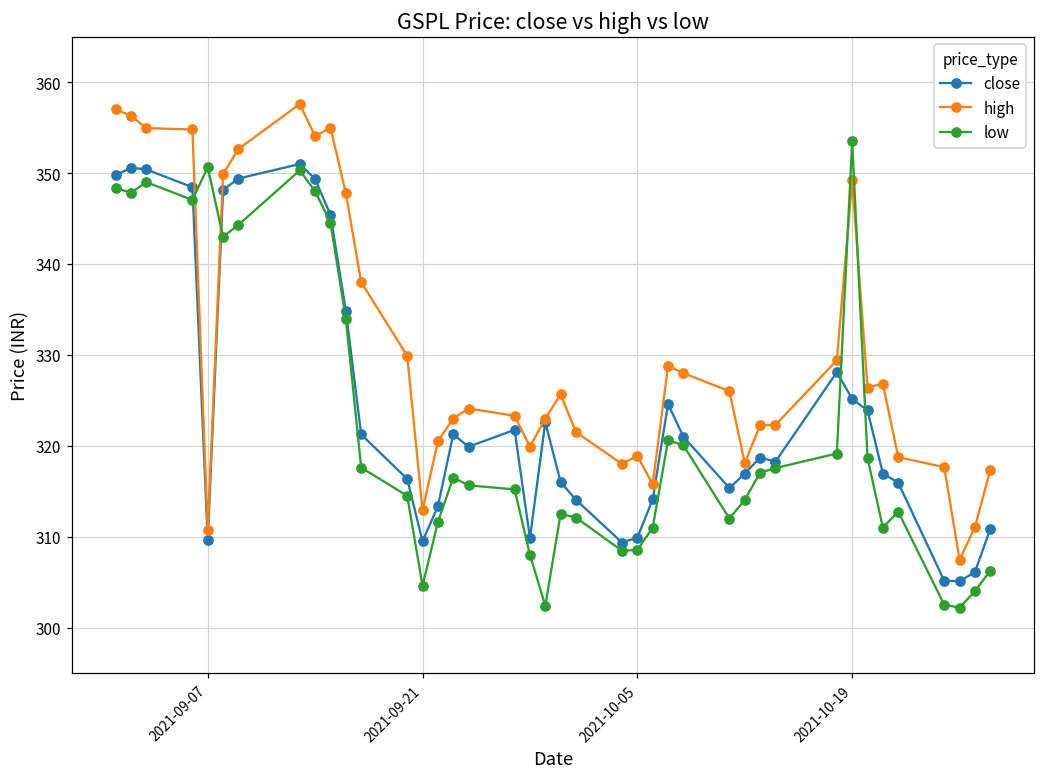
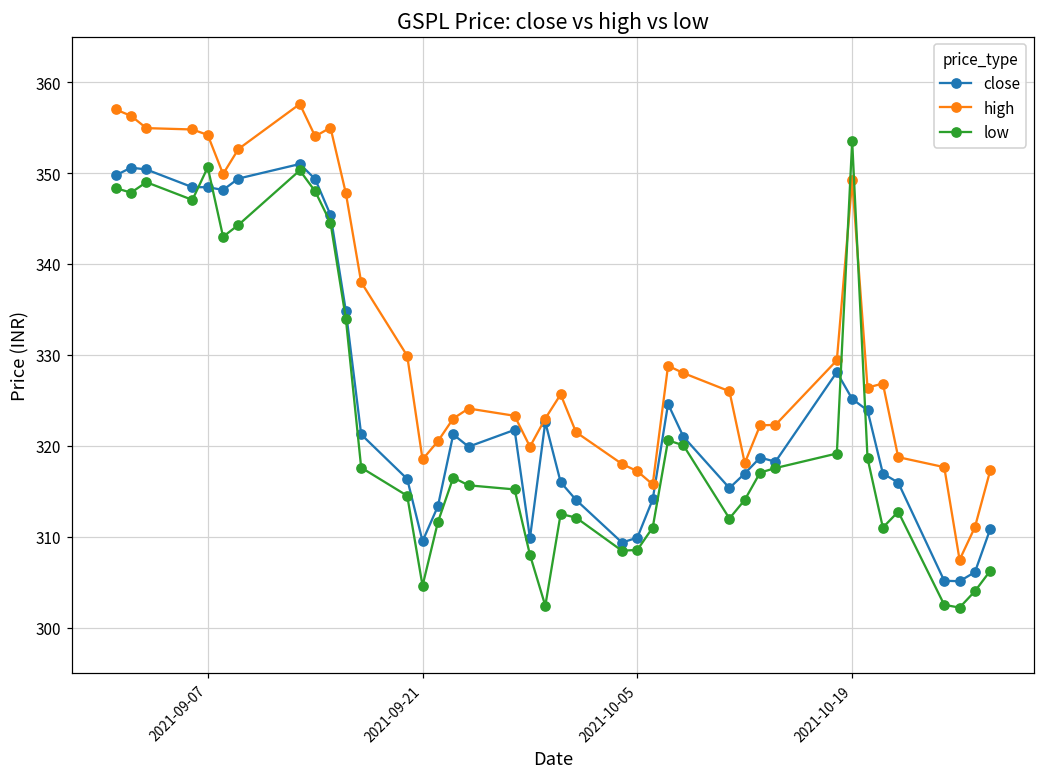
close, 2021-09-07: 310 -> 348
high, 2021-09-07: 311 -> 354
high, 2021-09-21: 313 -> 319
high, 2021-10-05: 319 -> 317
